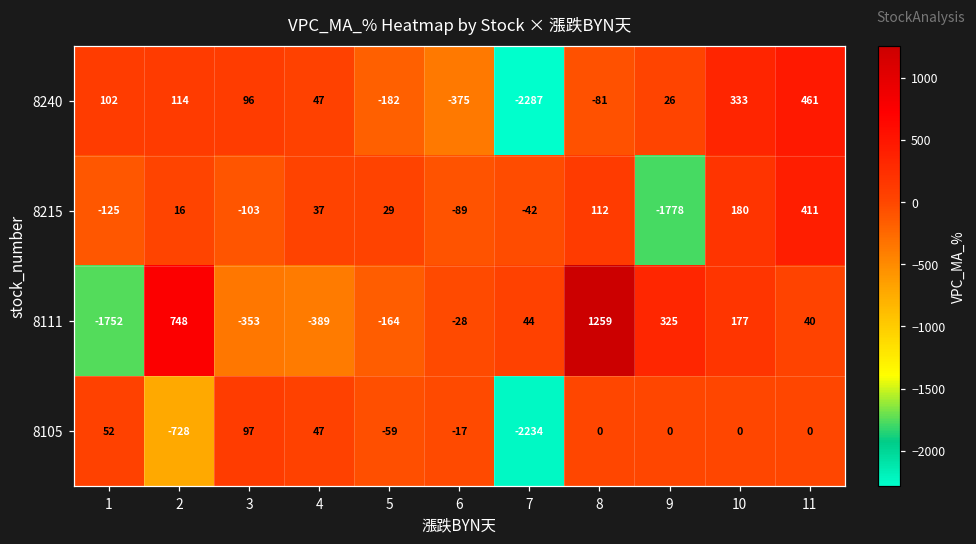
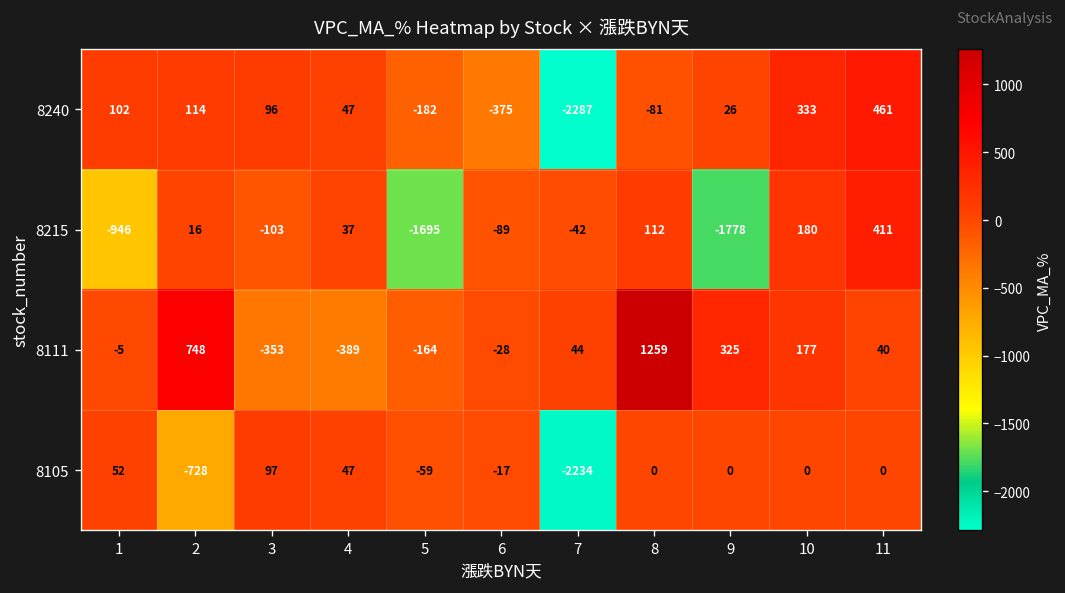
8215, 1: -125 -> -946
8215, 5: 29 -> -1695
8111, 1: -1752 -> -5
